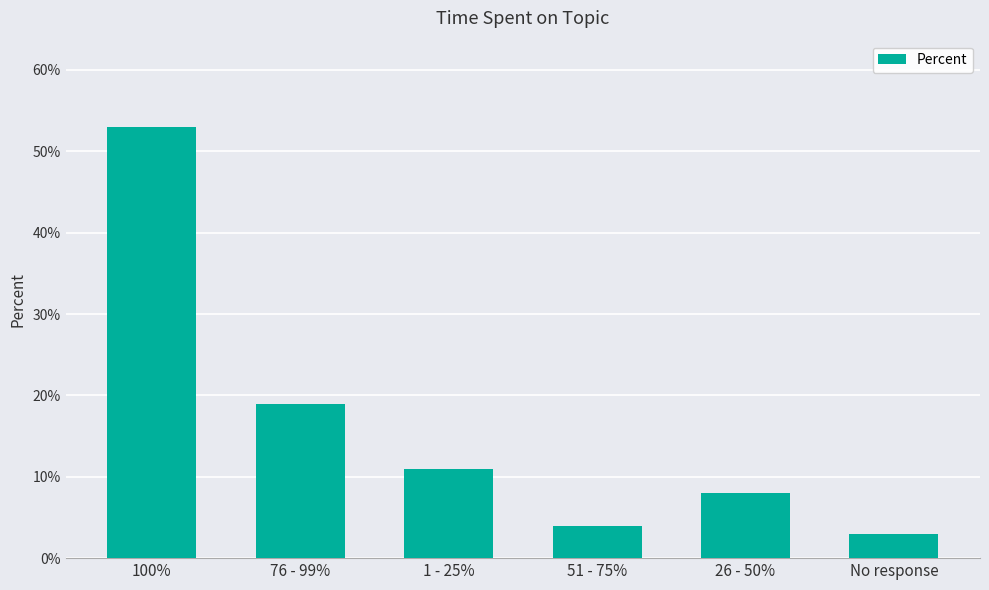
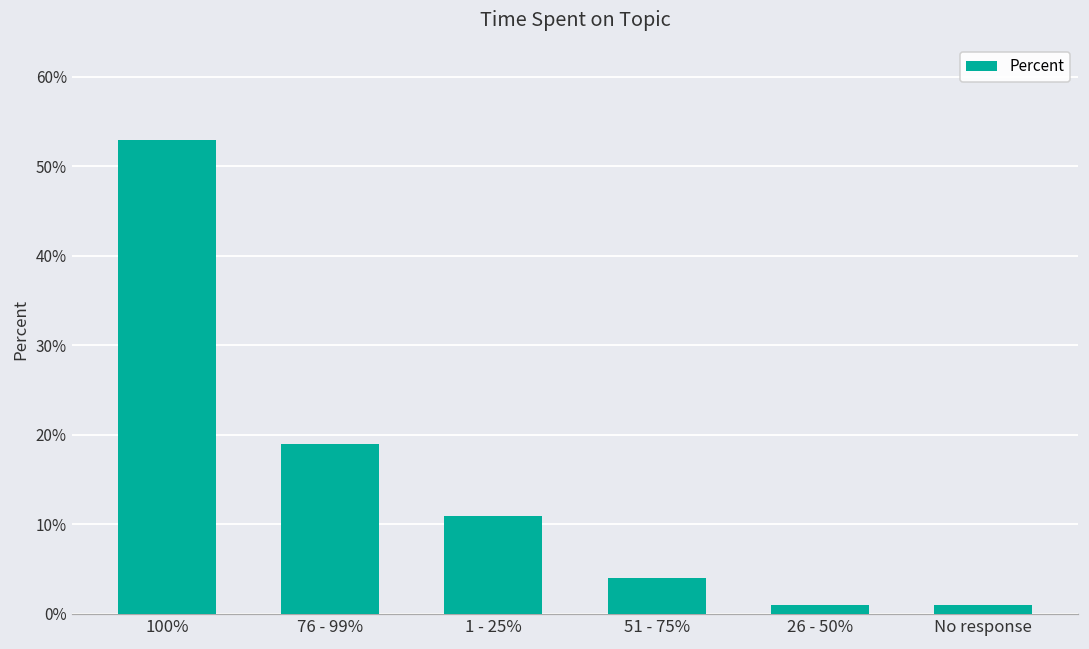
26 - 50%: 8% -> 1%
No response: 3% -> 1%
